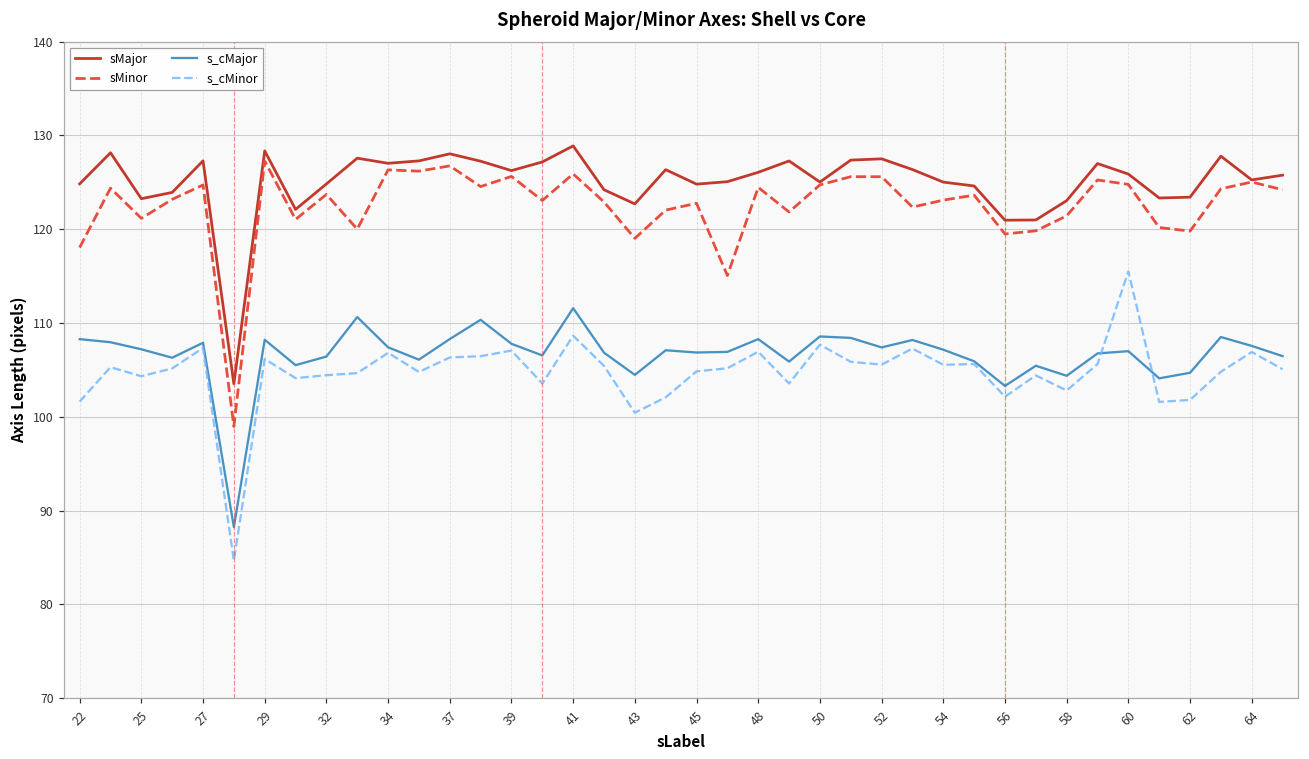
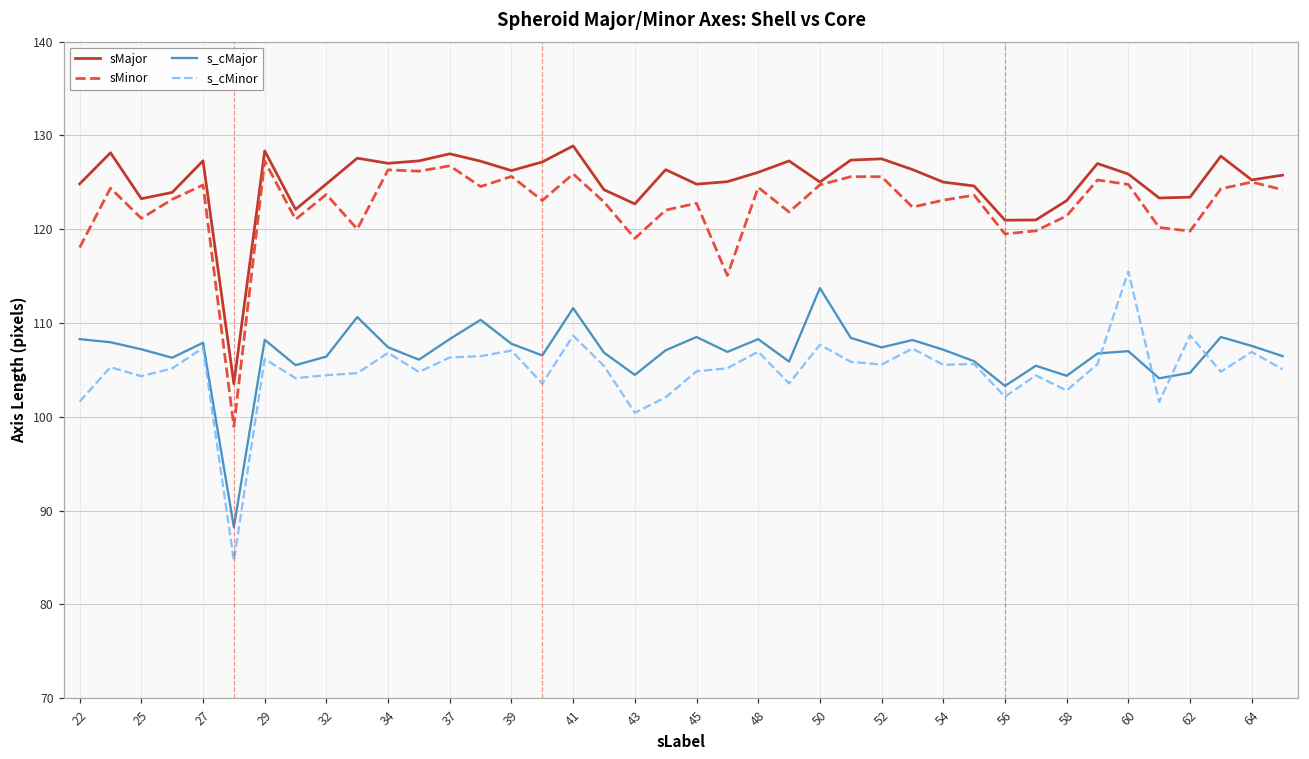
s_cMajor, 45: 107 -> 109
s_cMajor, 50: 109 -> 114
s_cMinor, 62: 102 -> 109
